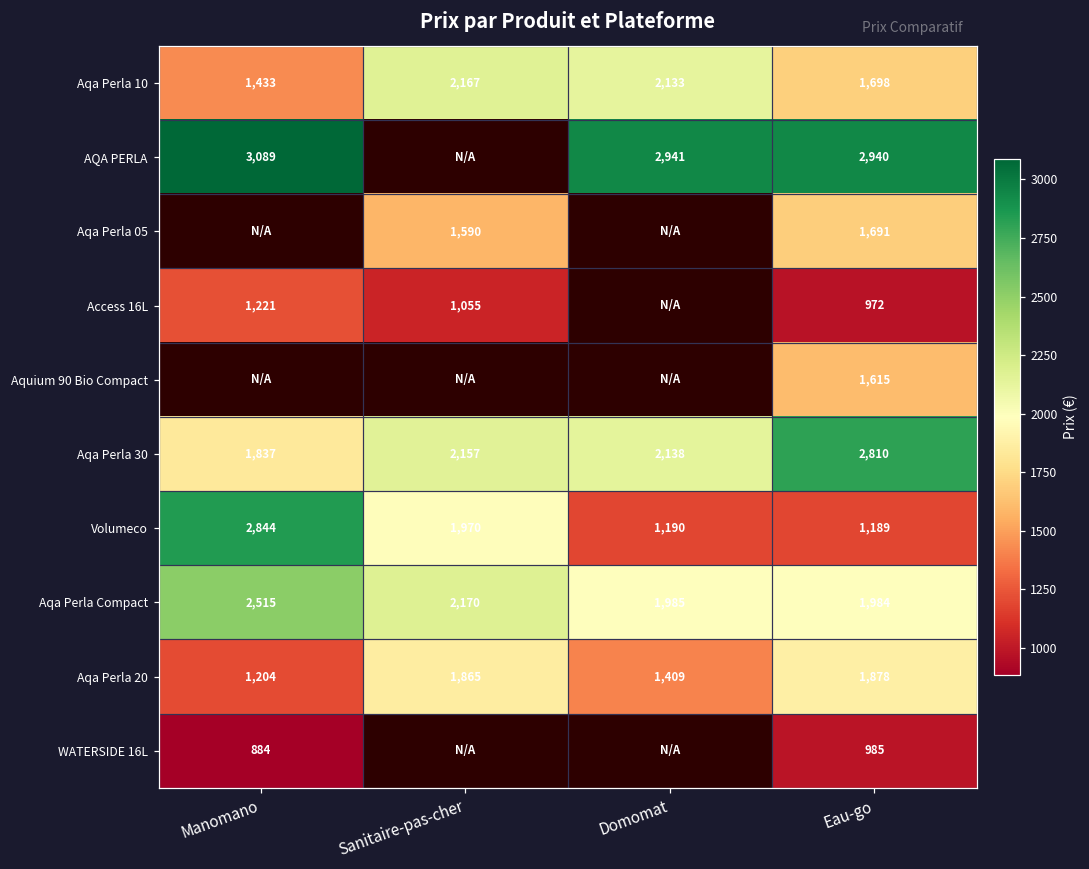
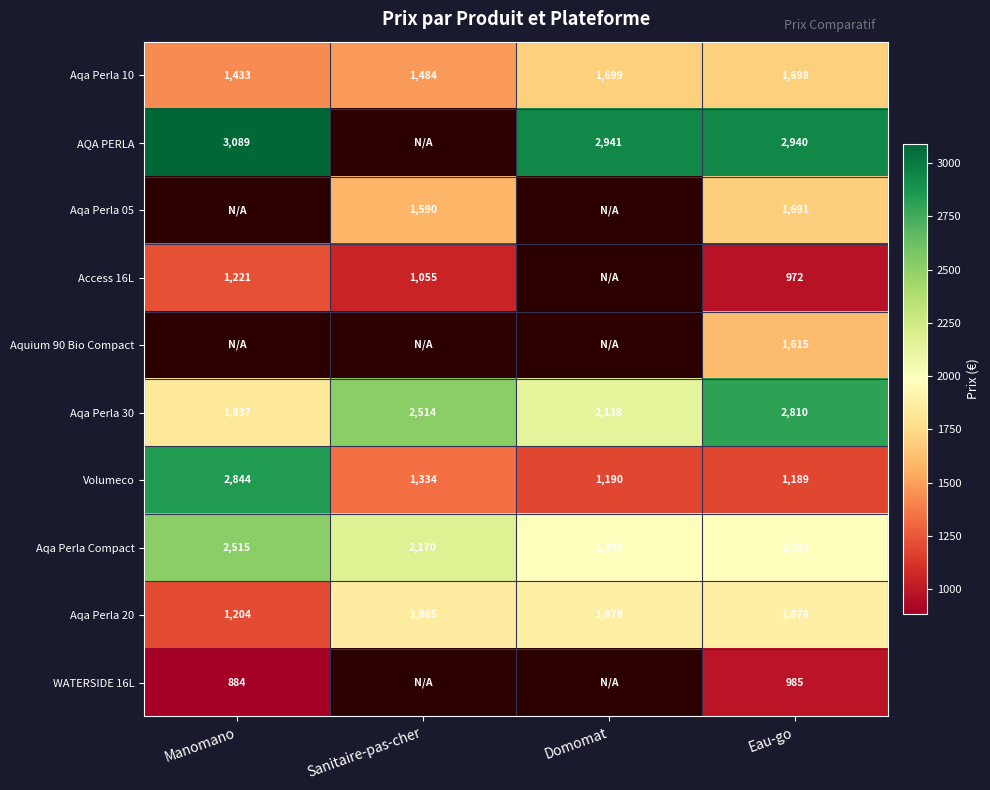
Aqa Perla 10, Sanitaire-pas-cher: 2,167 -> 1,484
Aqa Perla 10, Domomat: 2,133 -> 1,699
Aqa Perla 30, Sanitaire-pas-cher: 2,157 -> 2,514
Volumeco, Sanitaire-pas-cher: 1,970 -> 1,334
Aqa Perla 20, Domomat: 1,409 -> 1,878
